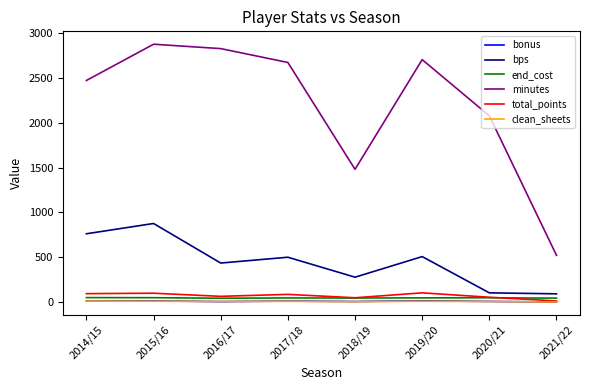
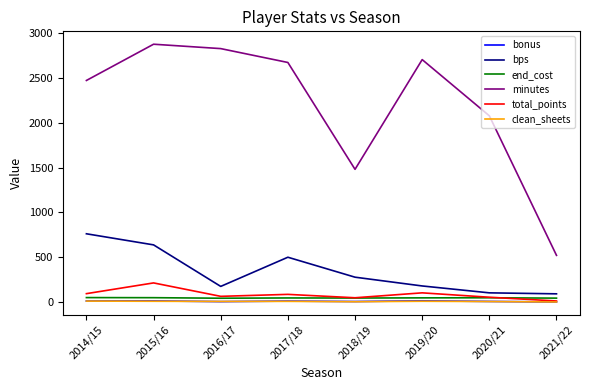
bps, 2015/16: 900 -> 600
total_points, 2015/16: 100 -> 200
bps, 2016/17: 400 -> 200
bps, 2019/20: 500 -> 200
